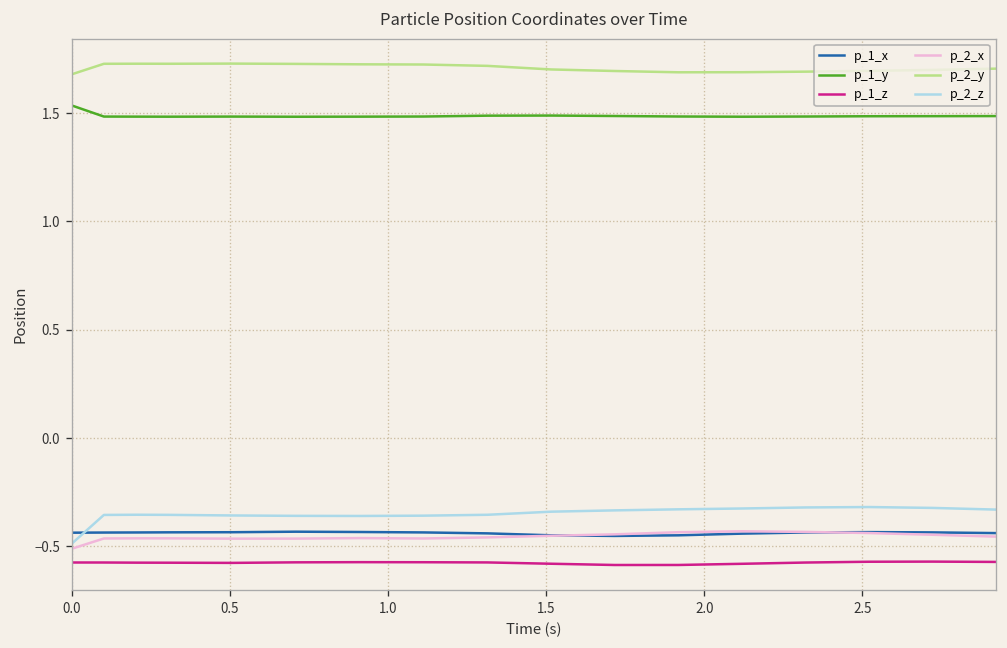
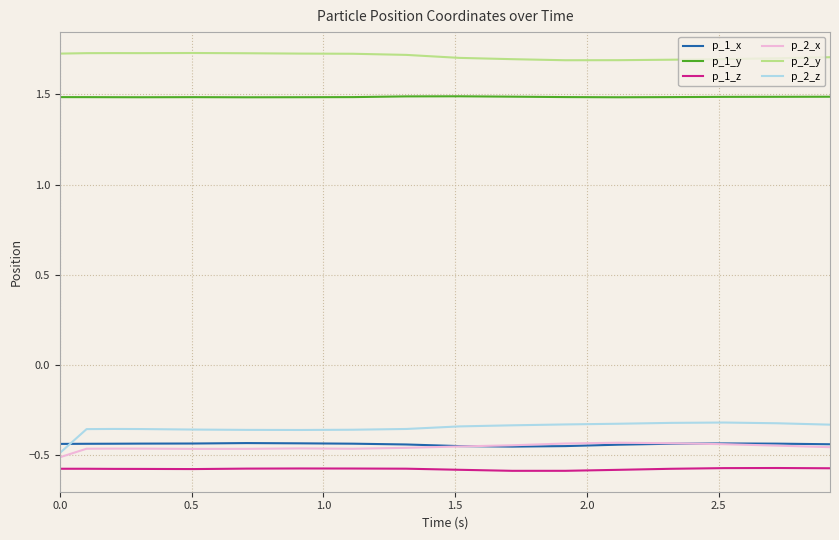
p_1_y, 0.0: 1.54 -> 1.48
p_2_y, 0.0: 1.68 -> 1.73
